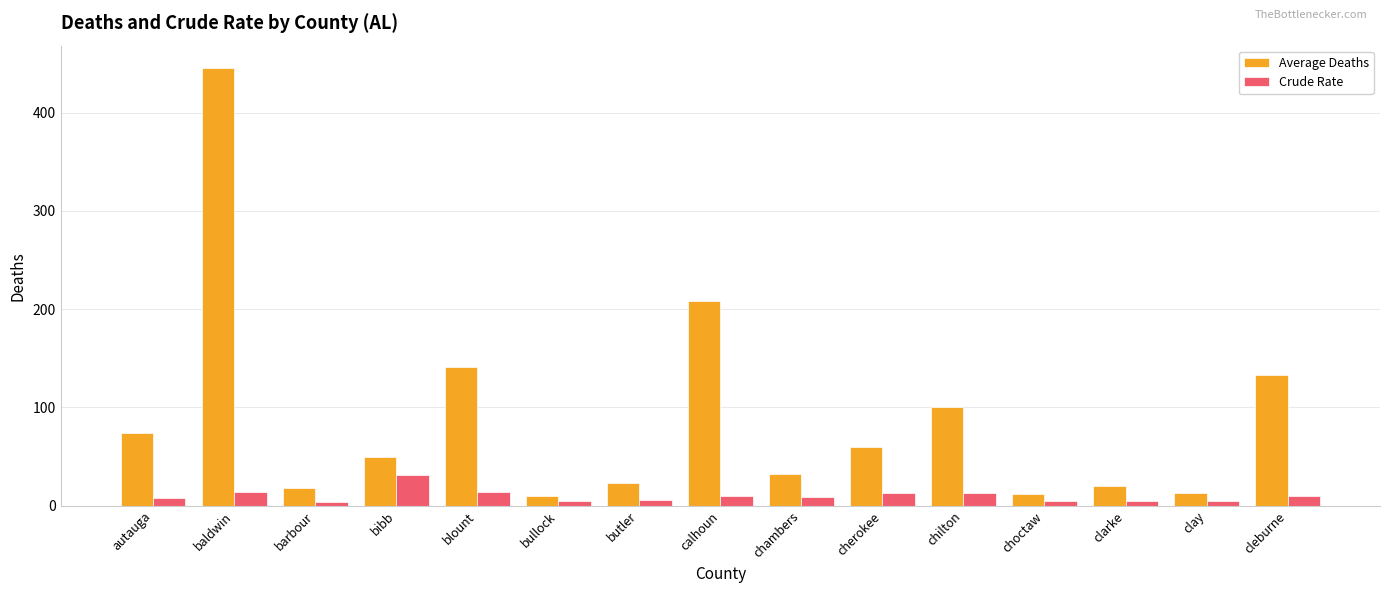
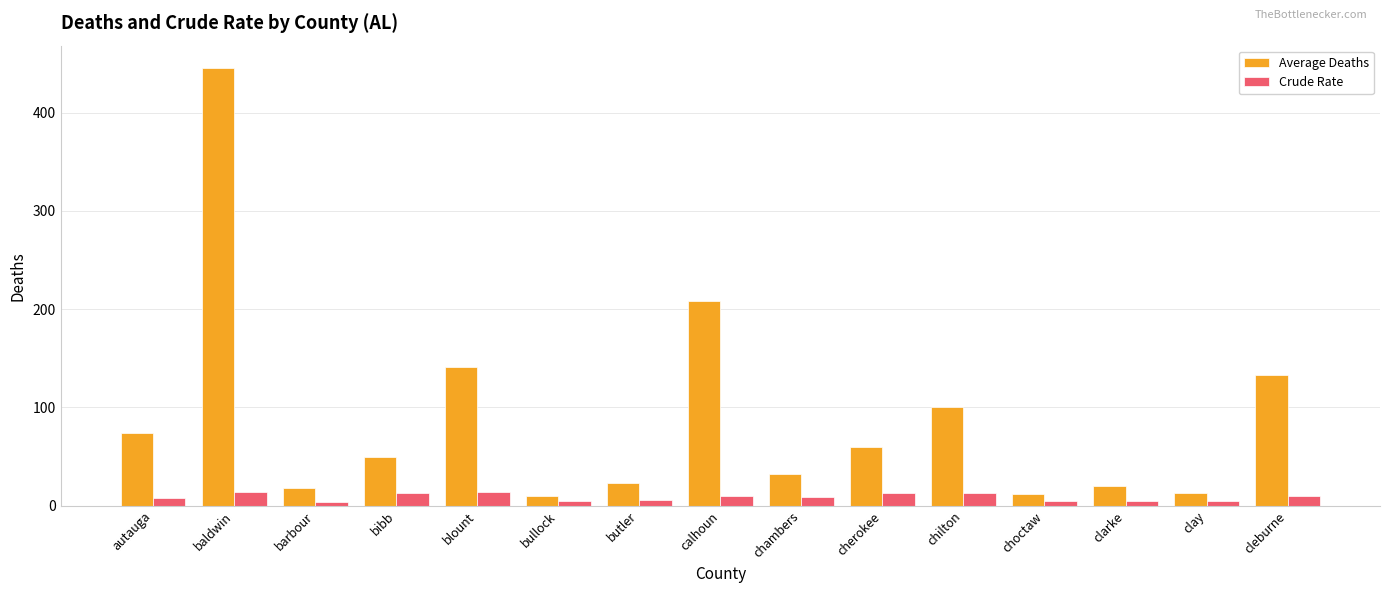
Crude Rate, bibb: 30 -> 10
